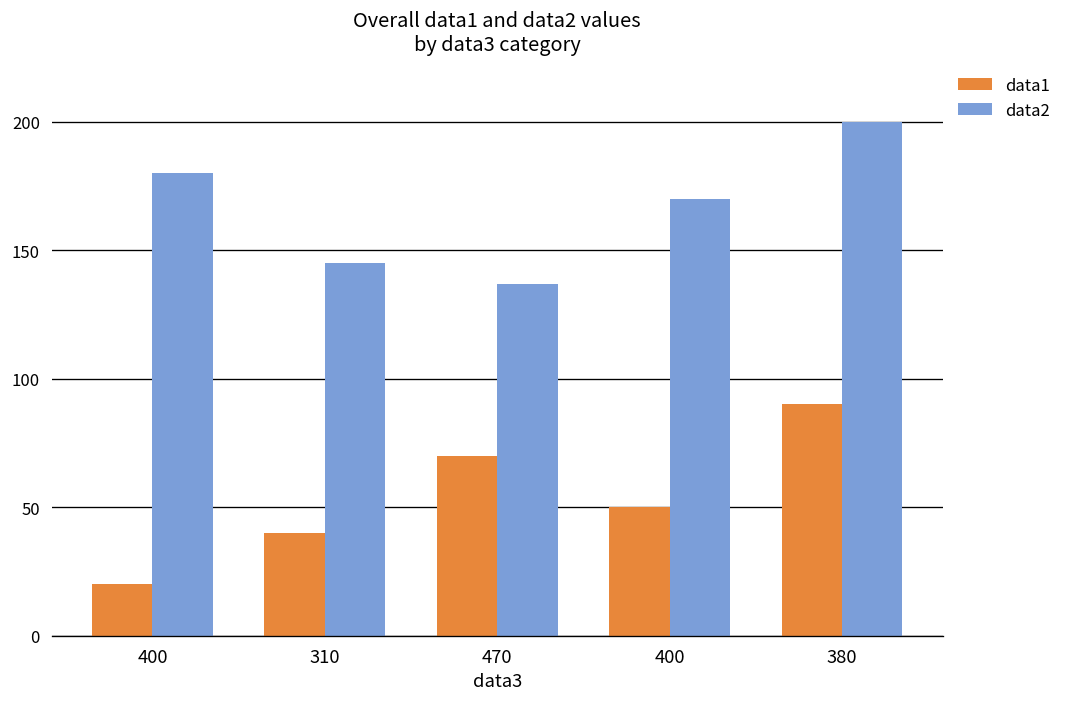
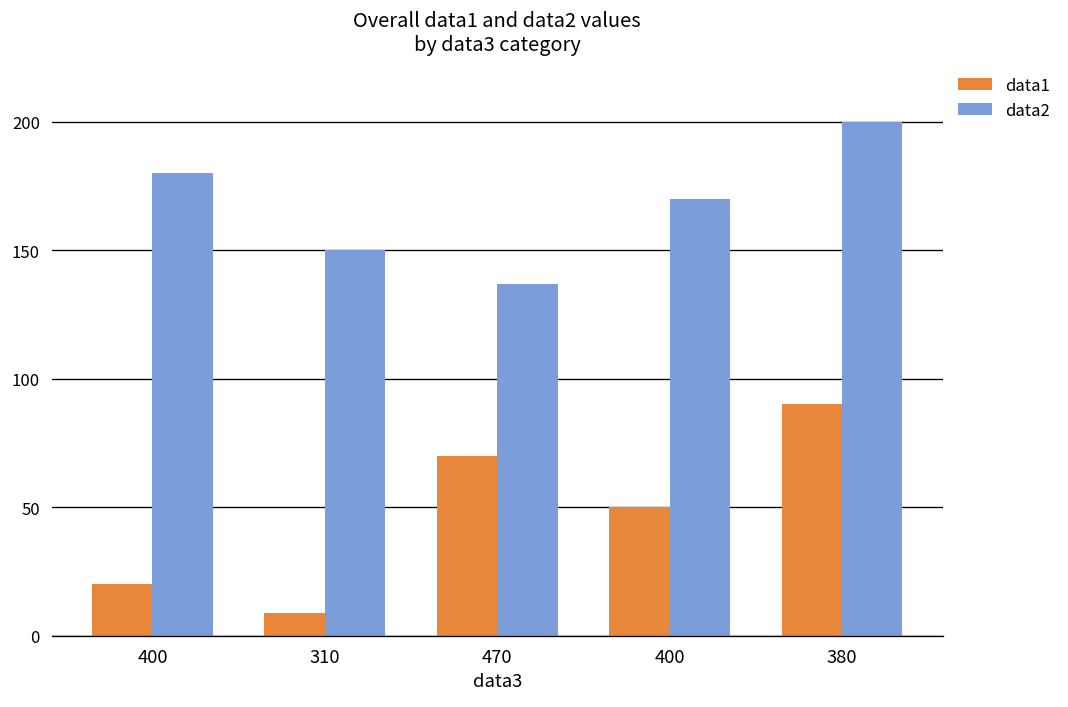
data1, 310: 40 -> 9
data2, 310: 145 -> 150
